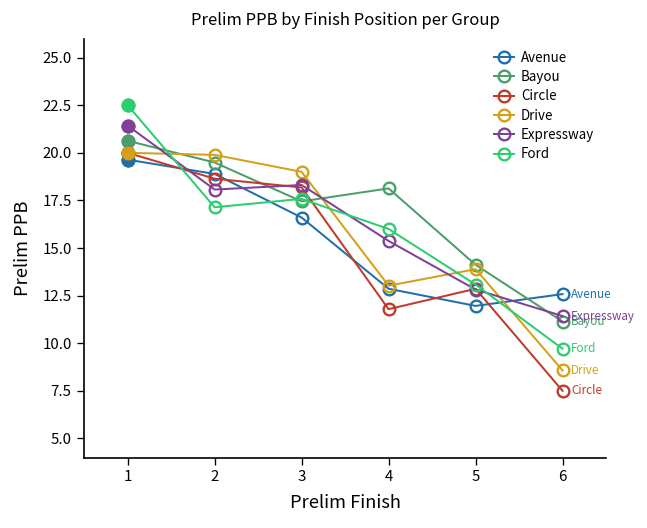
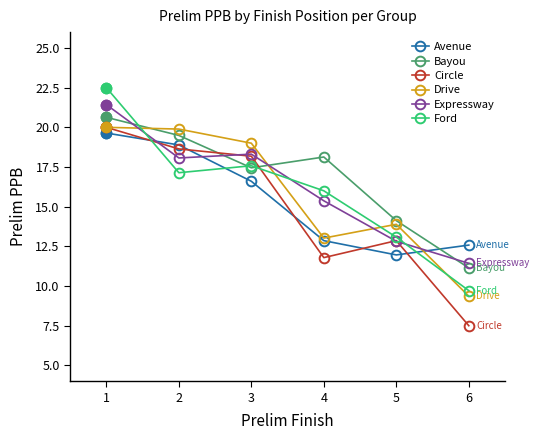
Drive, 6: 8.6 -> 9.4
